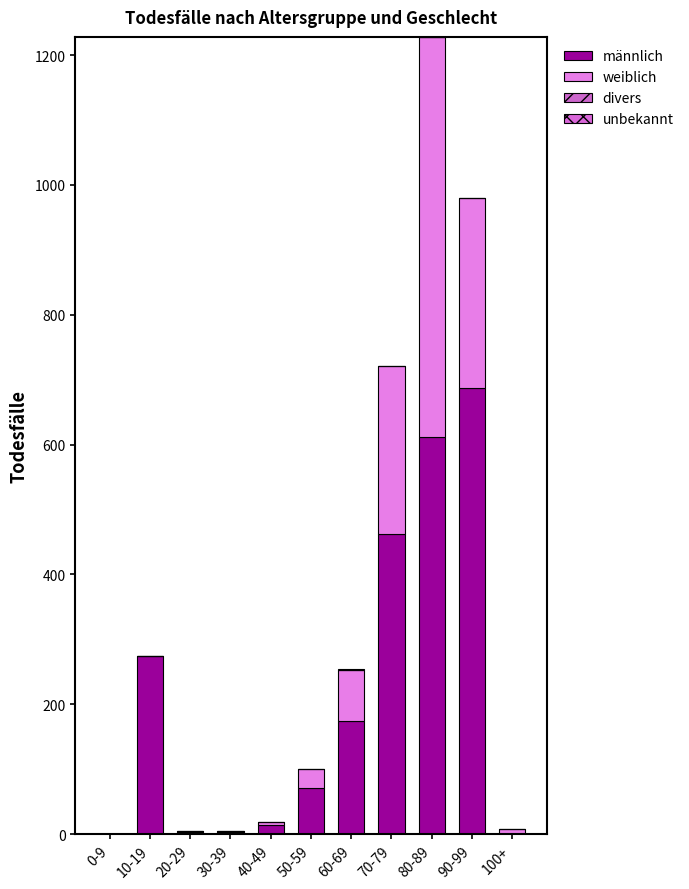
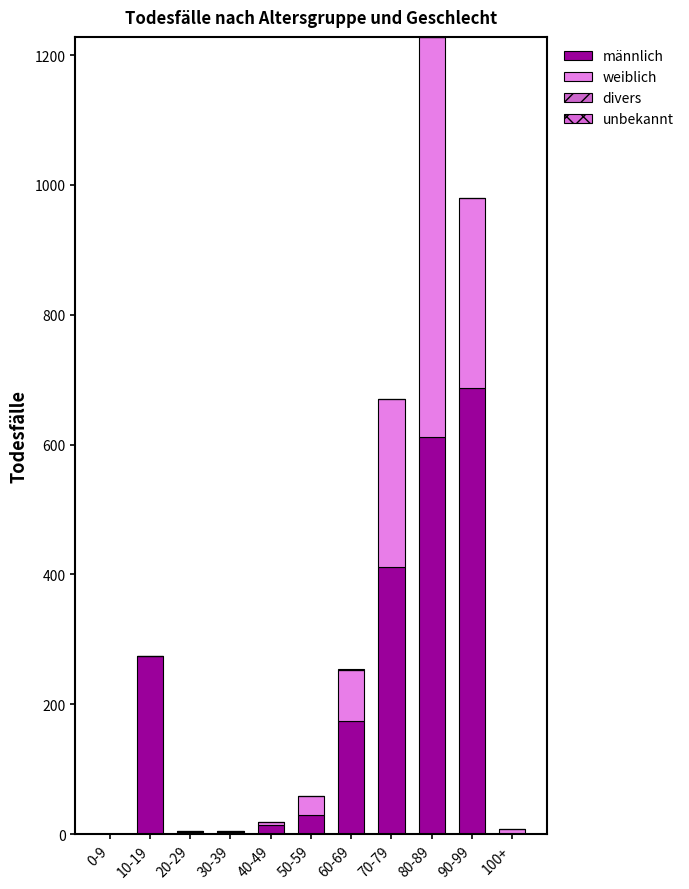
männlich, 50-59: 70 -> 30
männlich, 70-79: 460 -> 410
